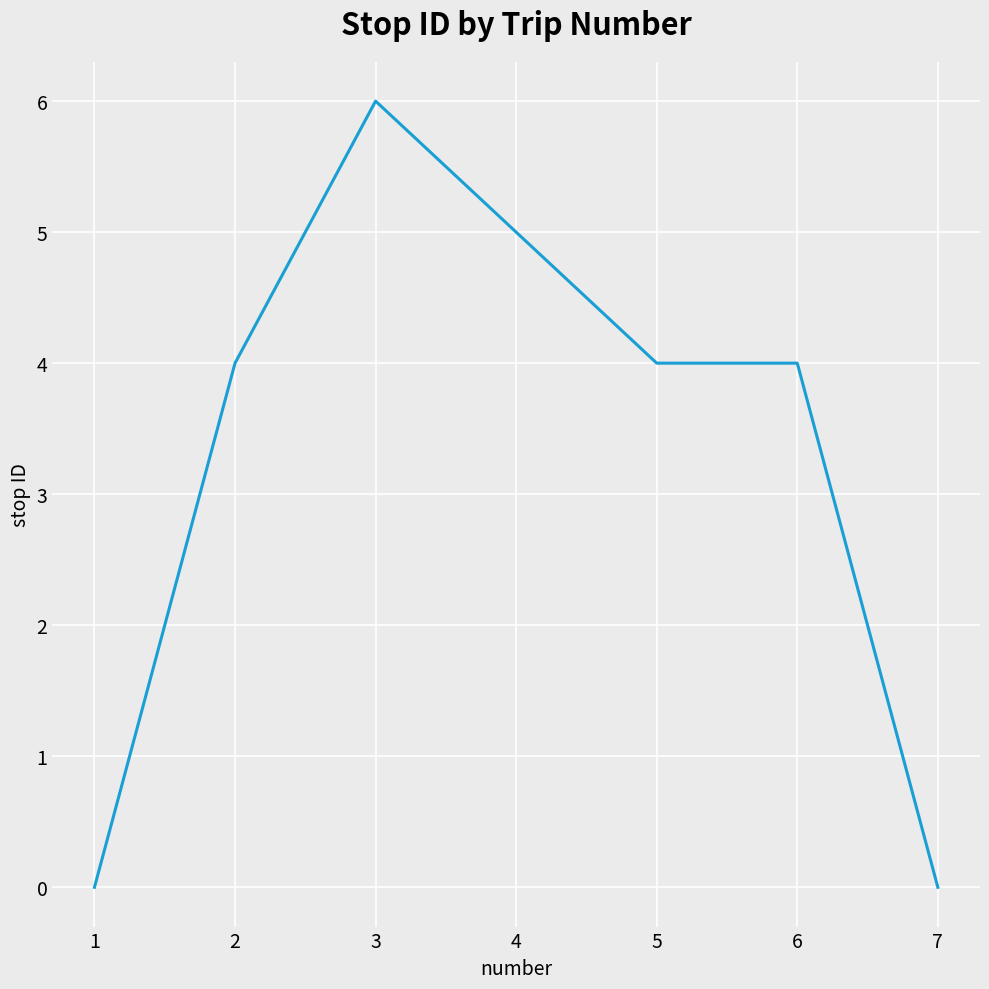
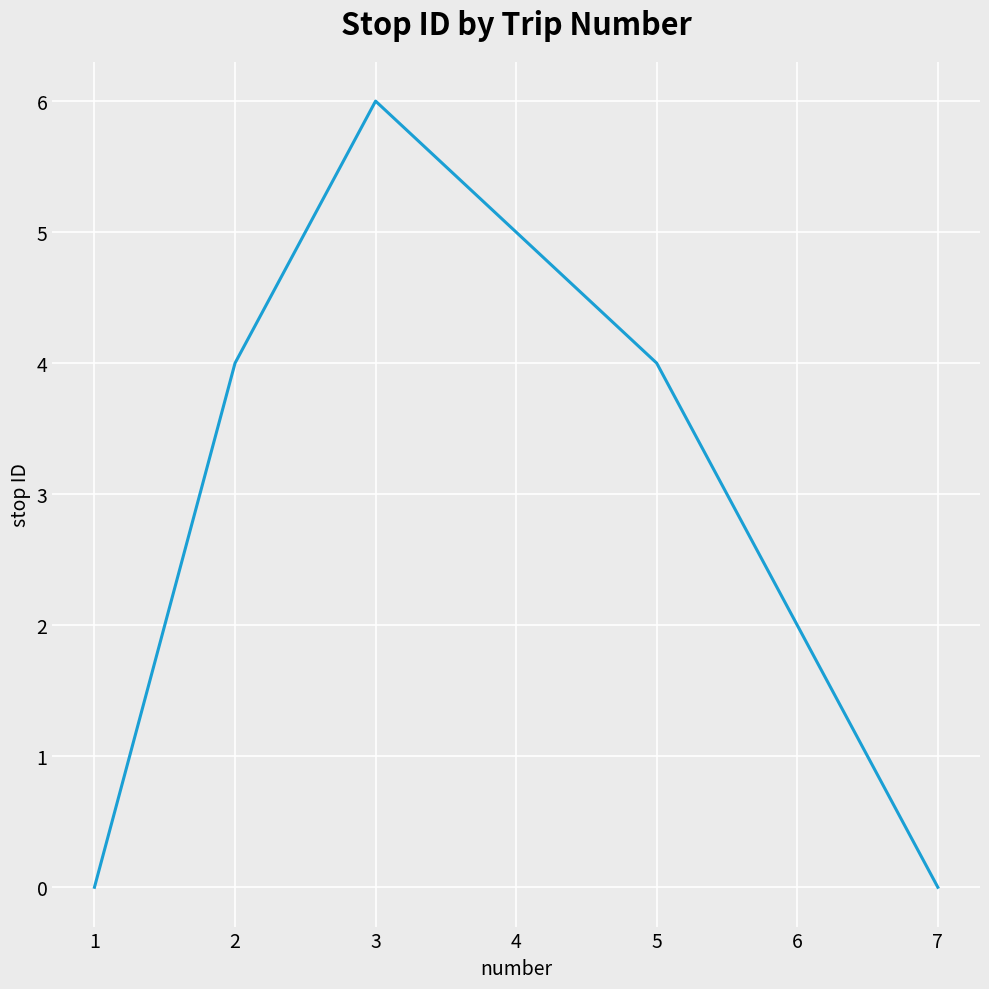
6: 4 -> 2
